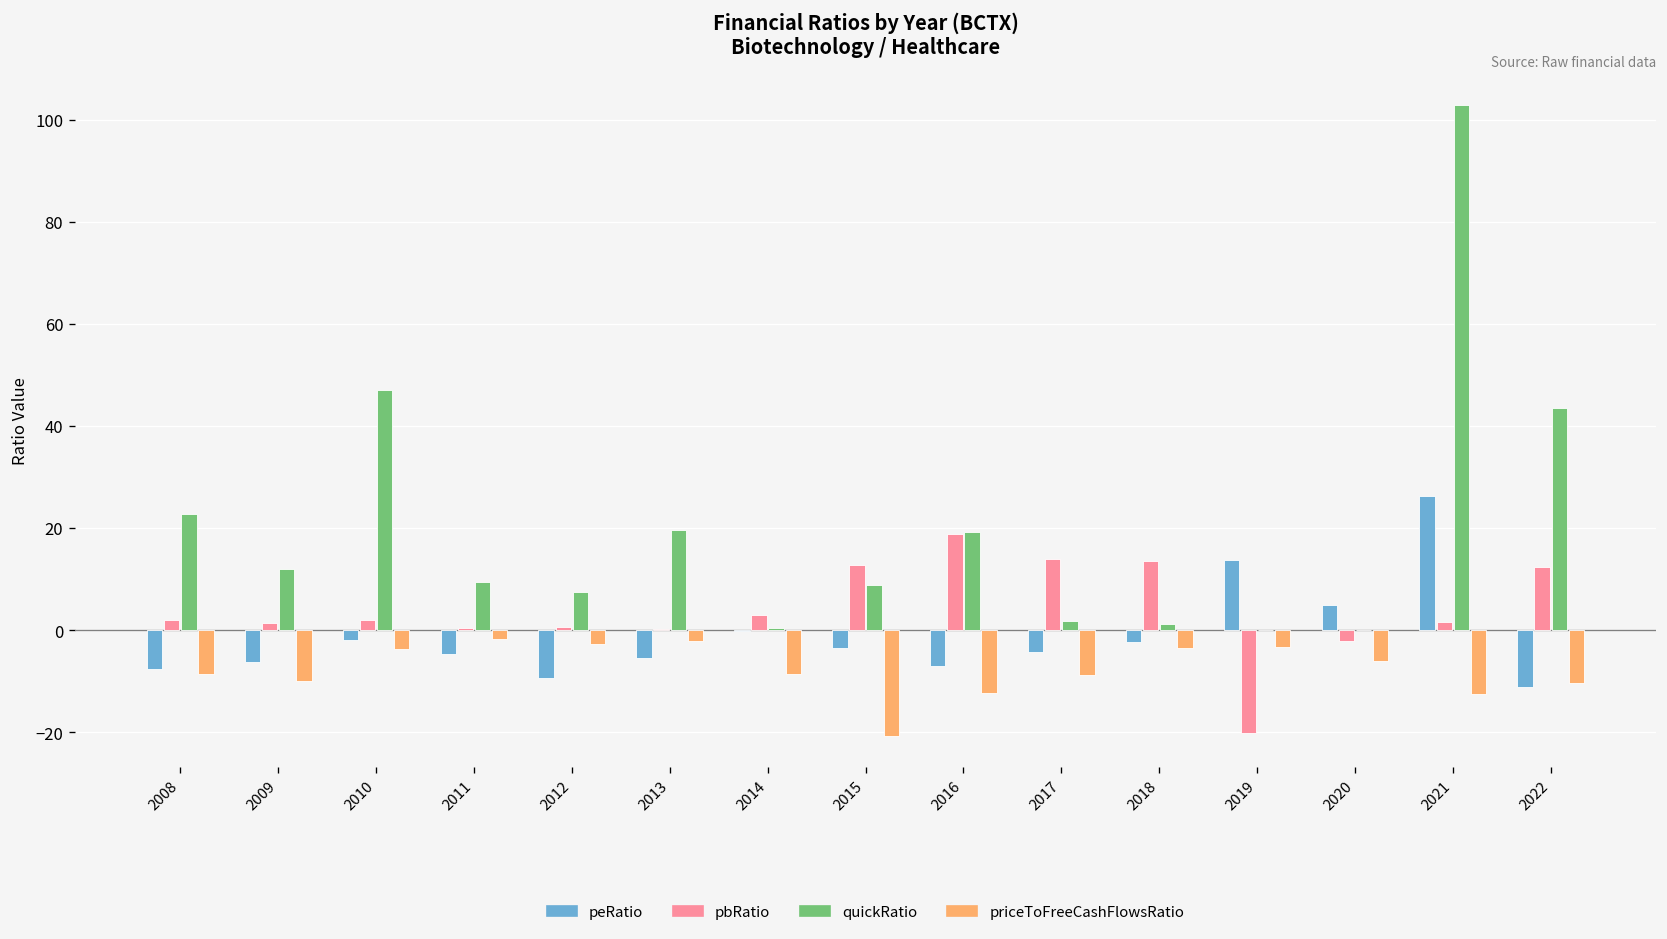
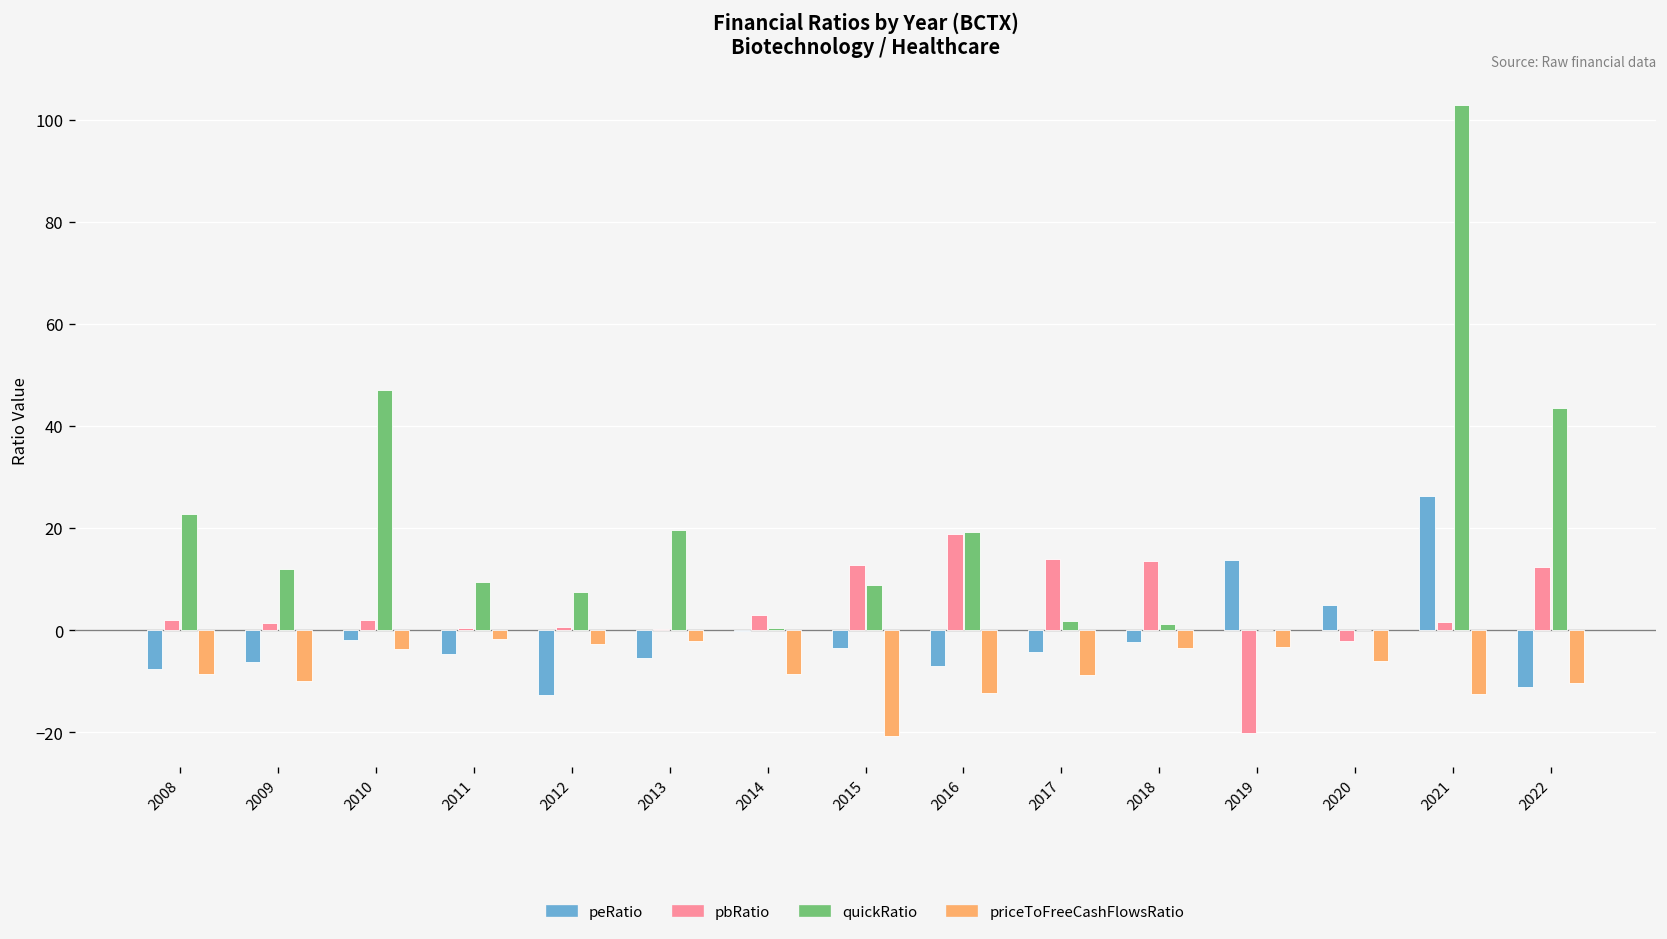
peRatio, 2012: -9 -> -13
